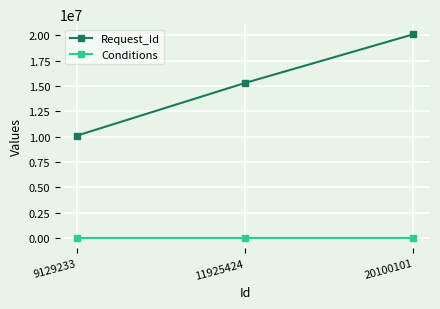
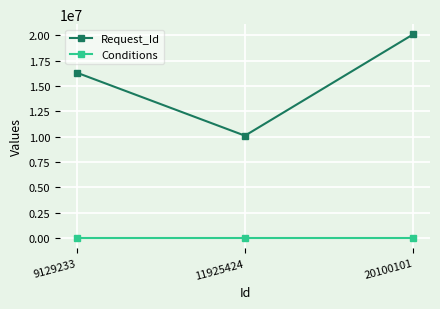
Request_Id, 9129233: 10100000 -> 16300000
Request_Id, 11925424: 15300000 -> 10100000
